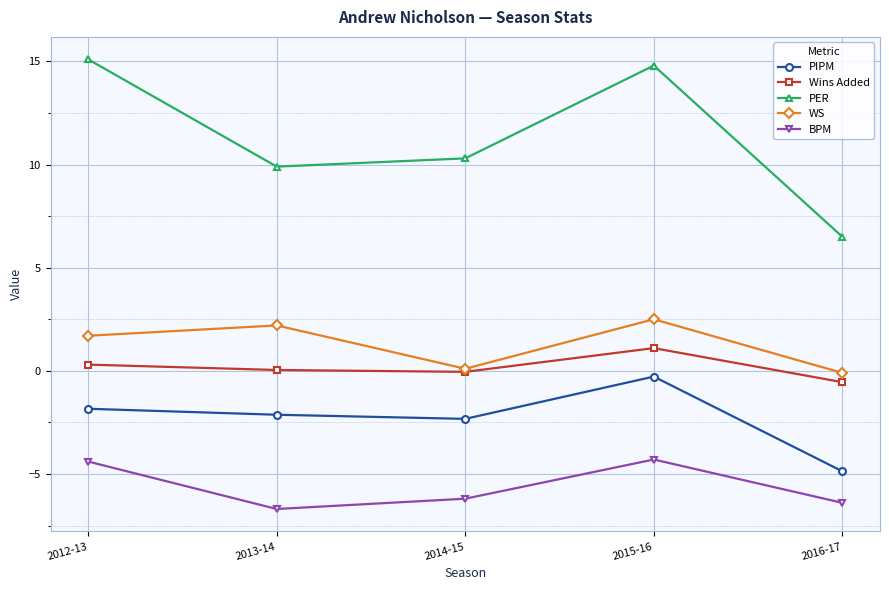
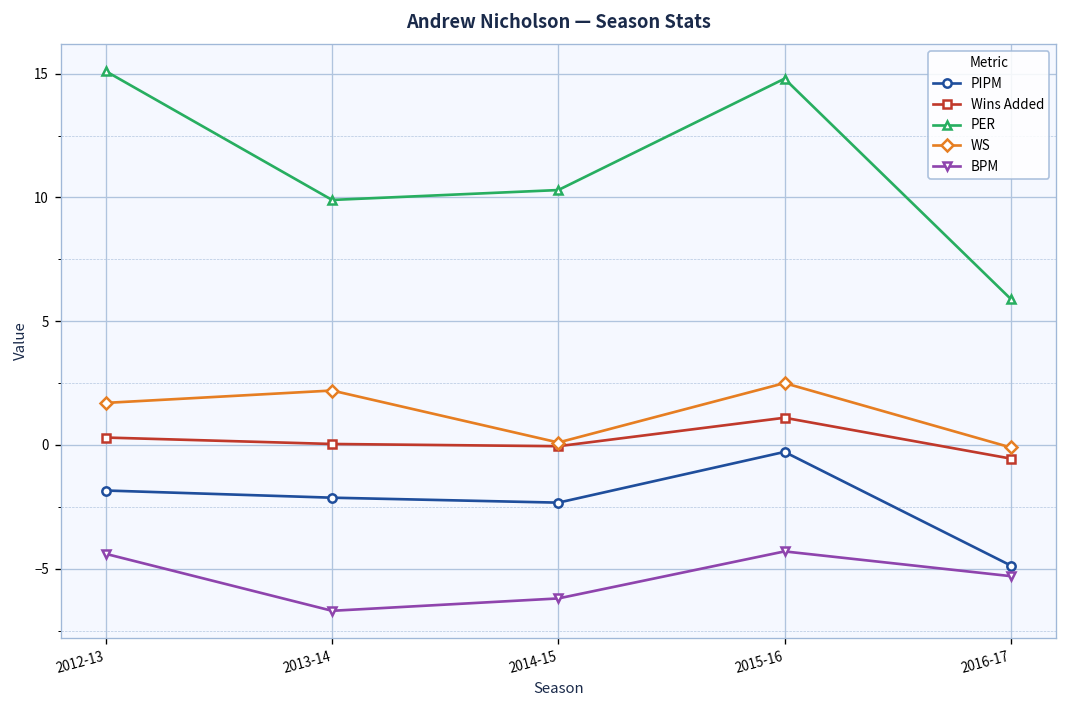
PER, 2016-17: 6.5 -> 5.9
BPM, 2016-17: -6.4 -> -5.3
